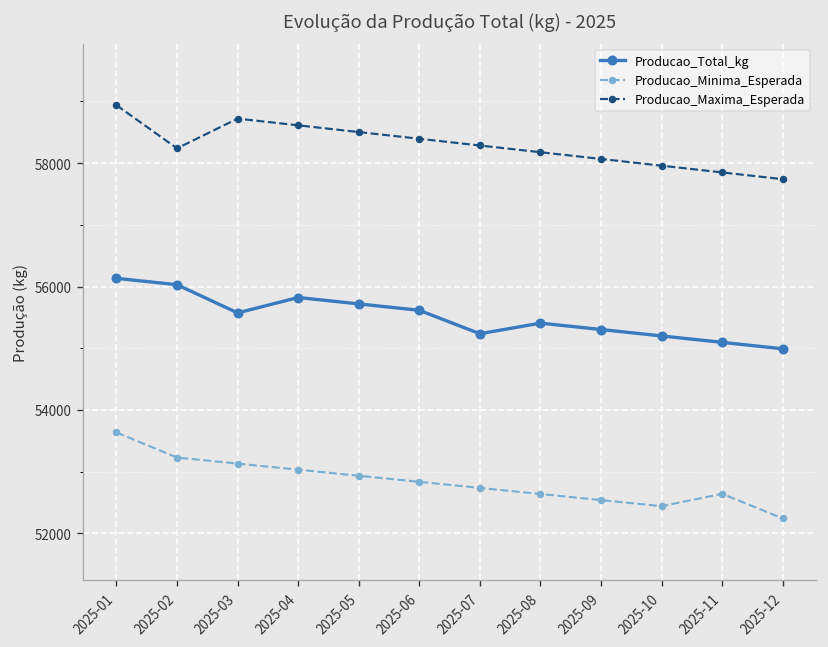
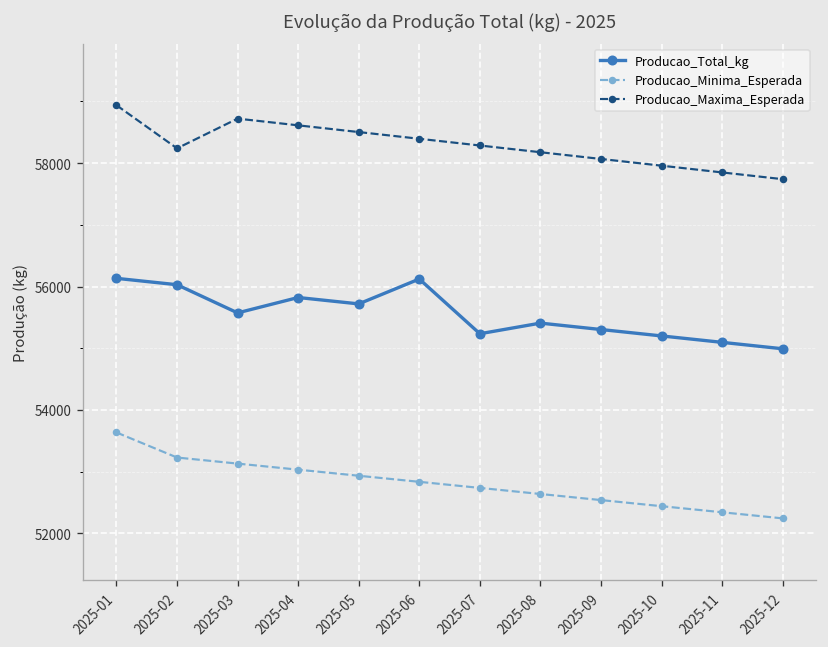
Producao_Total_kg, 2025-06: 55600 -> 56100
Producao_Minima_Esperada, 2025-11: 52600 -> 52300
